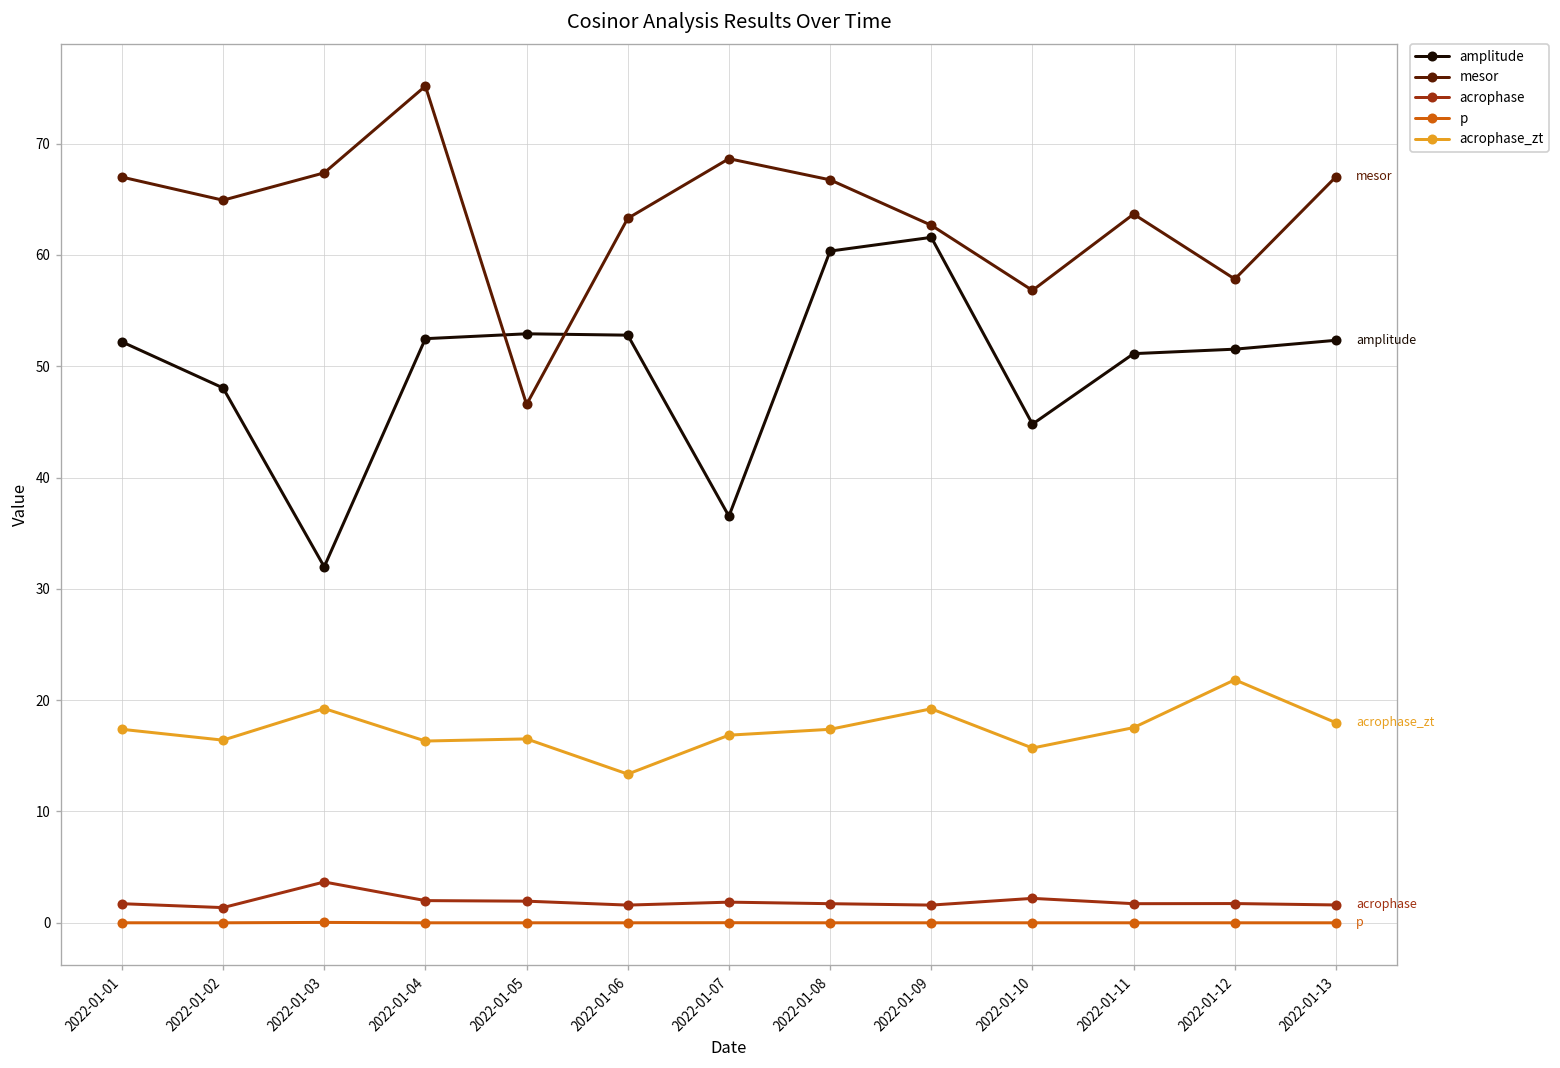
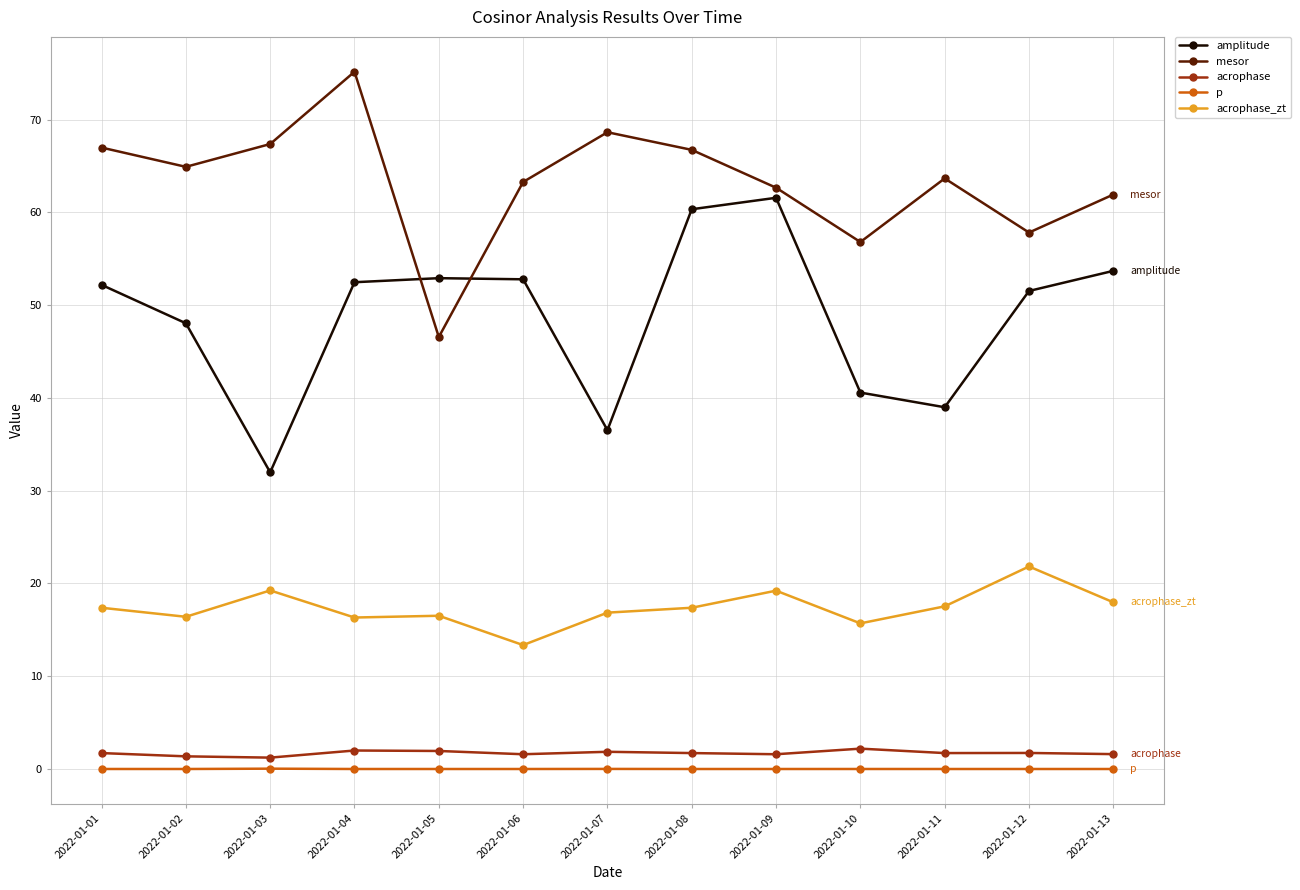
acrophase, 2022-01-03: 4 -> 1
amplitude, 2022-01-10: 45 -> 41
amplitude, 2022-01-11: 51 -> 39
amplitude, 2022-01-13: 52 -> 54
mesor, 2022-01-13: 67 -> 62
